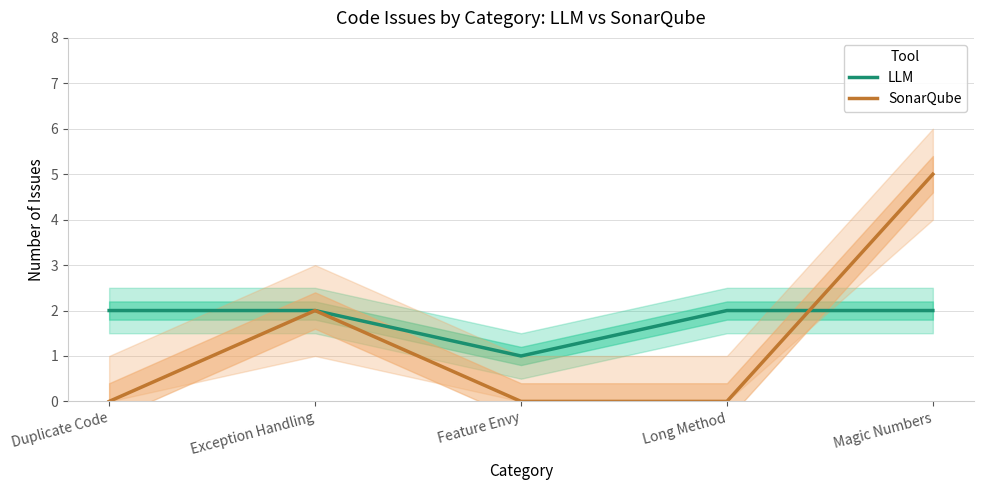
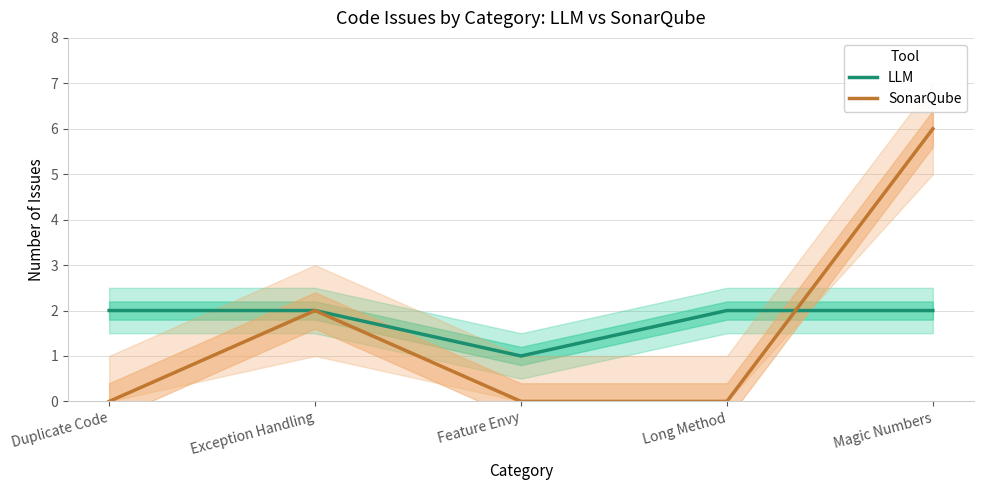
SonarQube, Magic Numbers: 5 -> 6
